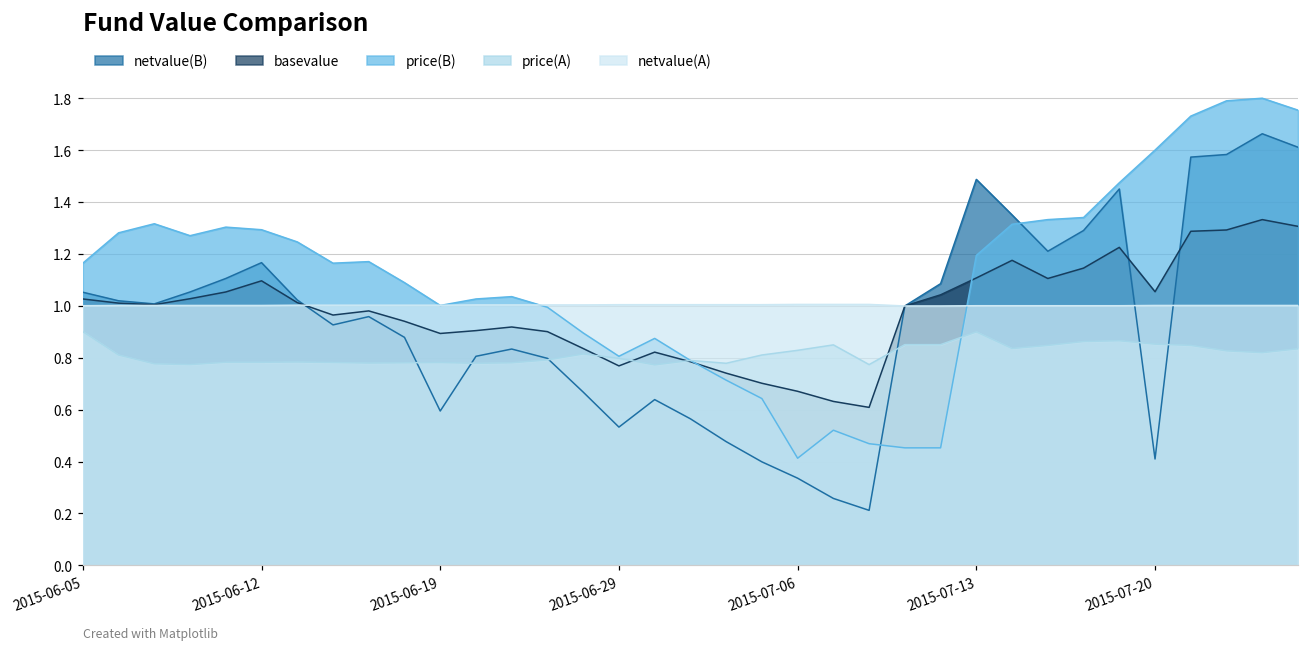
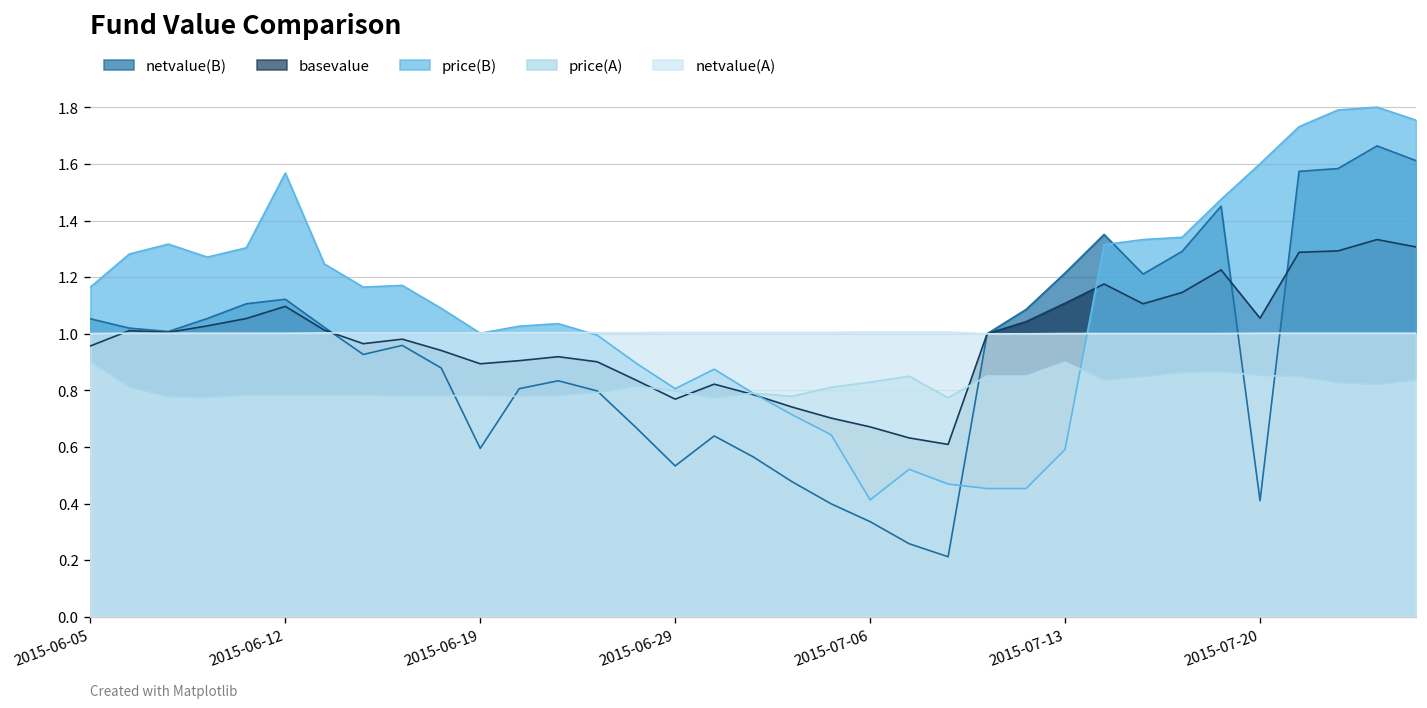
basevalue, 2015-06-05: 1.03 -> 0.96
netvalue(B), 2015-06-12: 1.17 -> 1.12
price(B), 2015-06-12: 1.29 -> 1.57
netvalue(B), 2015-07-13: 1.49 -> 1.22
price(B), 2015-07-13: 1.20 -> 0.59
